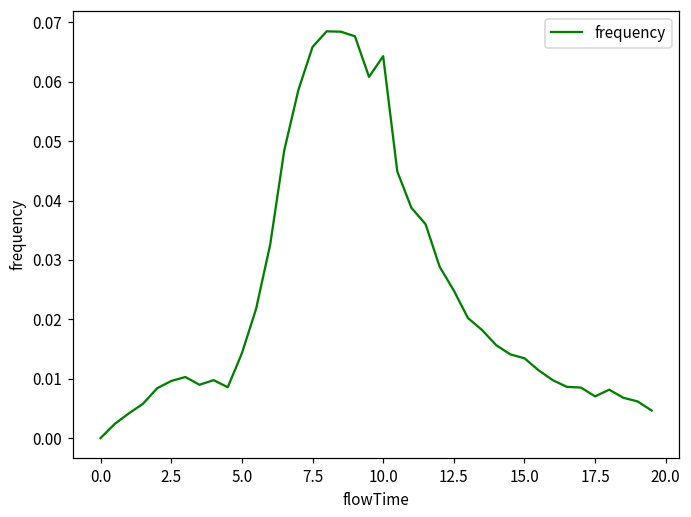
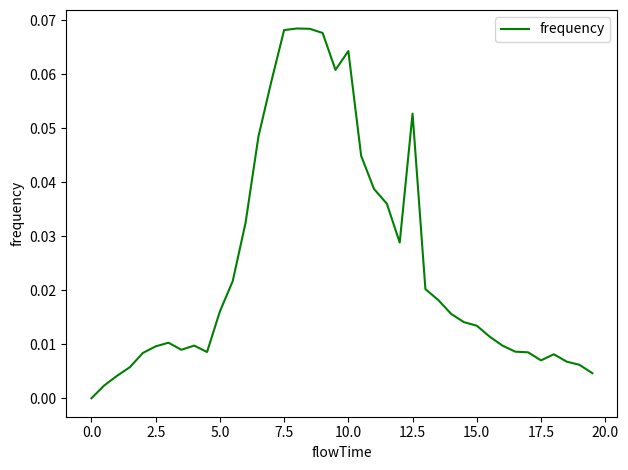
5.0: 0.014 -> 0.016
7.5: 0.066 -> 0.068
12.5: 0.025 -> 0.053
